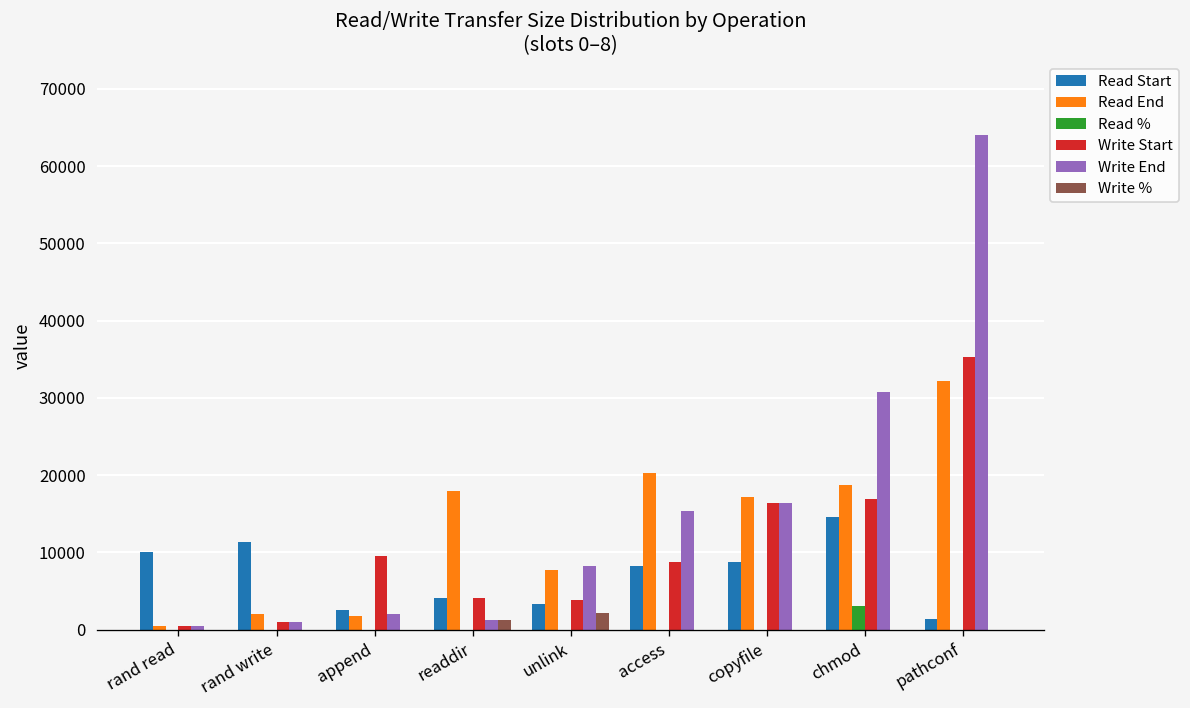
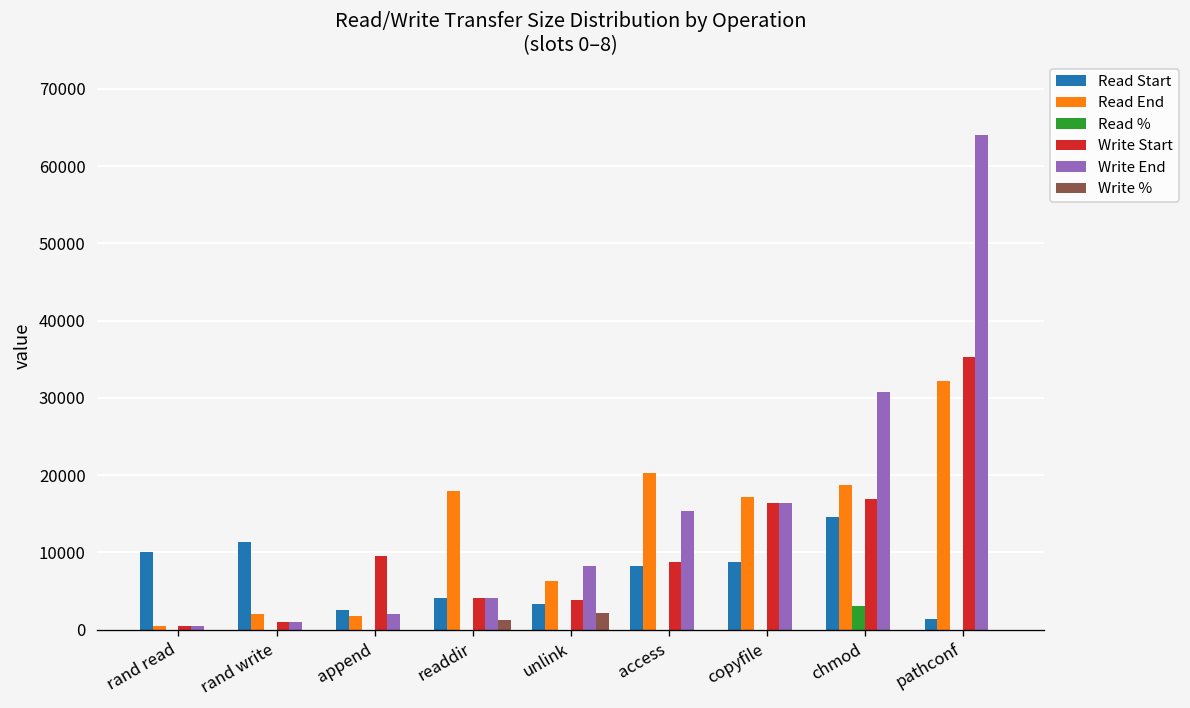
Write End, readdir: 1000 -> 4000
Read End, unlink: 8000 -> 6000
